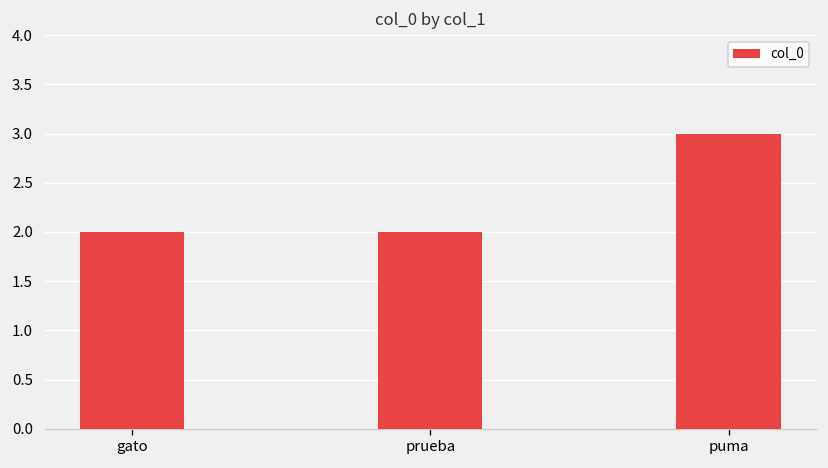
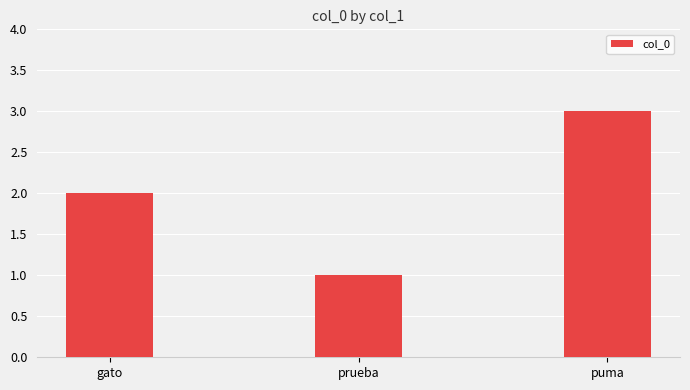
prueba: 2 -> 1
